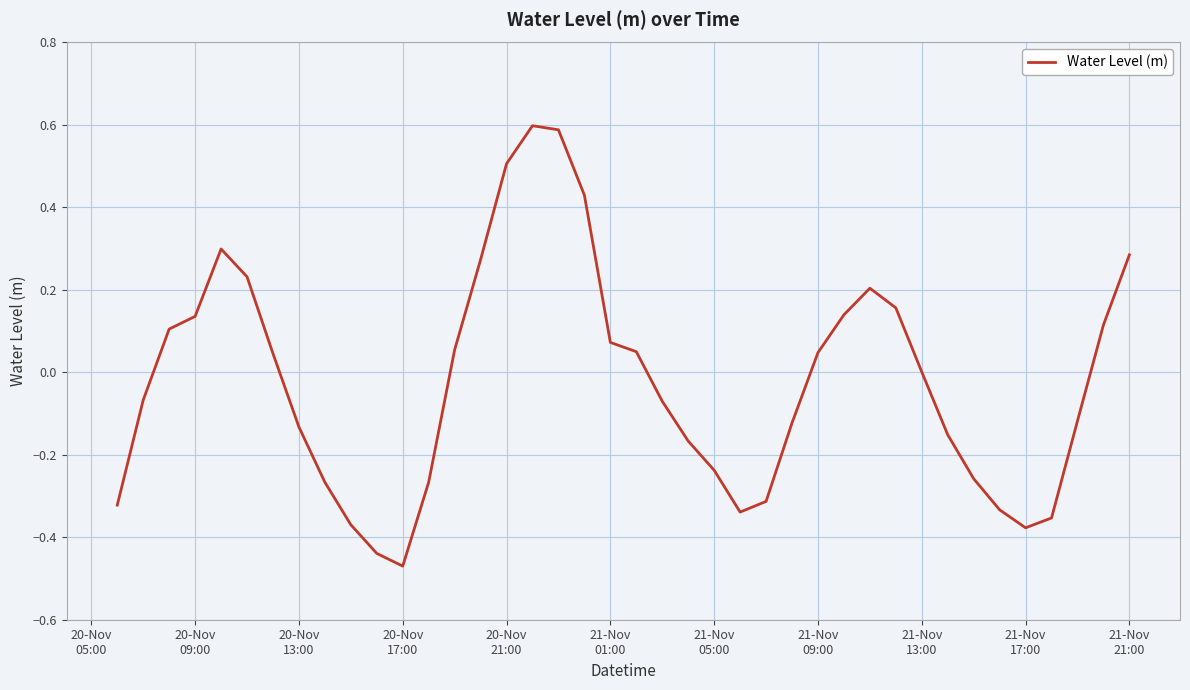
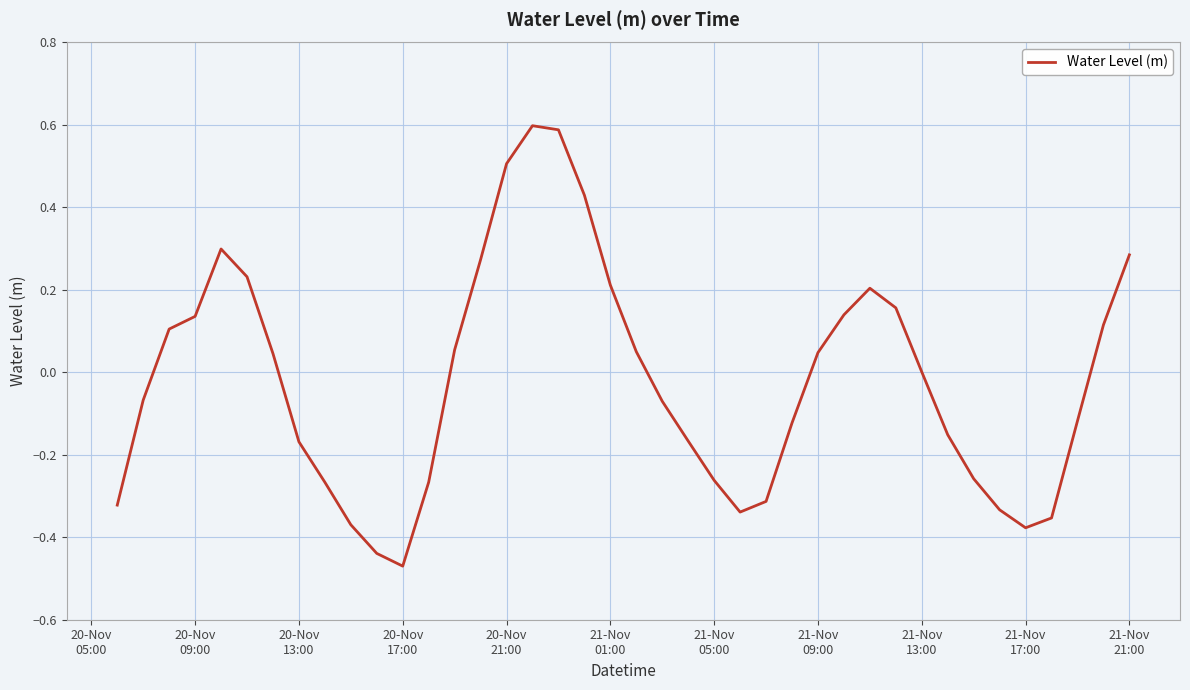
20-Nov 13:00: -0.13 -> -0.17
21-Nov 01:00: 0.07 -> 0.21
21-Nov 05:00: -0.24 -> -0.26
